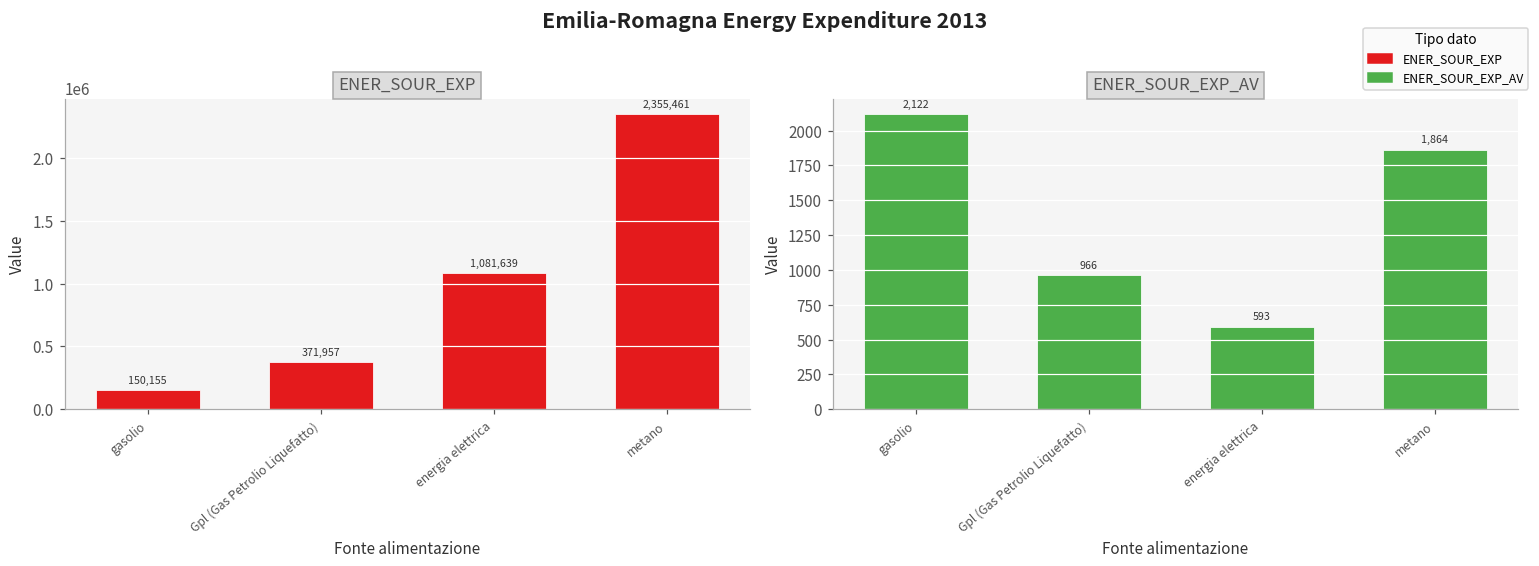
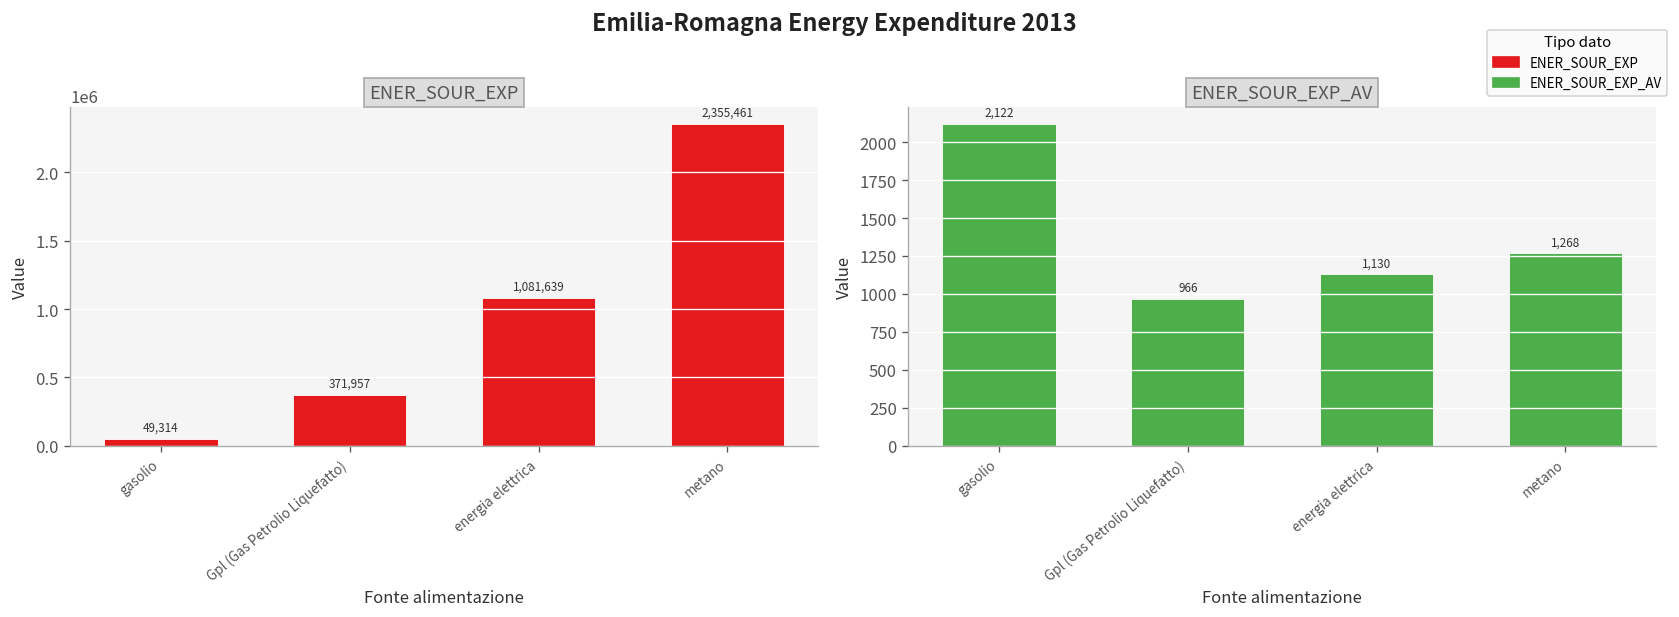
ENER_SOUR_EXP, gasolio: 150,155 -> 49,314
ENER_SOUR_EXP_AV, energia elettrica: 593 -> 1,130
ENER_SOUR_EXP_AV, metano: 1,864 -> 1,268
